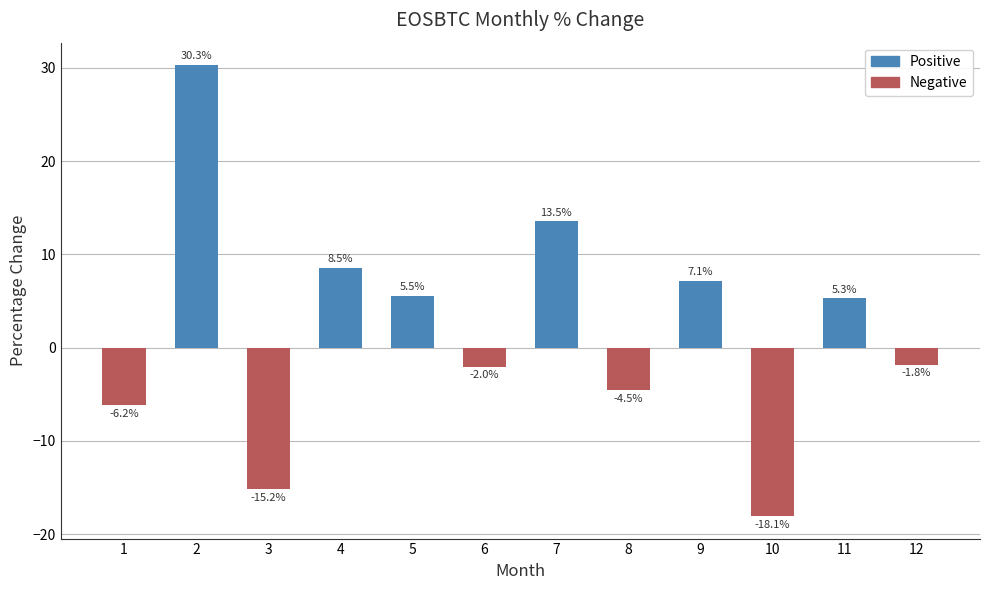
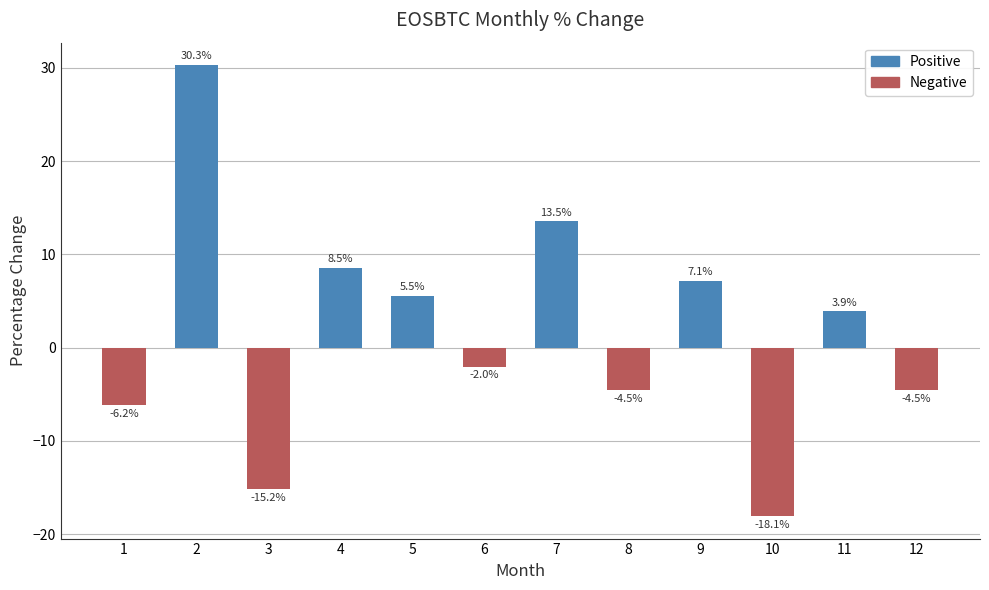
11: 5.3% -> 3.9%
12: -1.8% -> -4.5%
